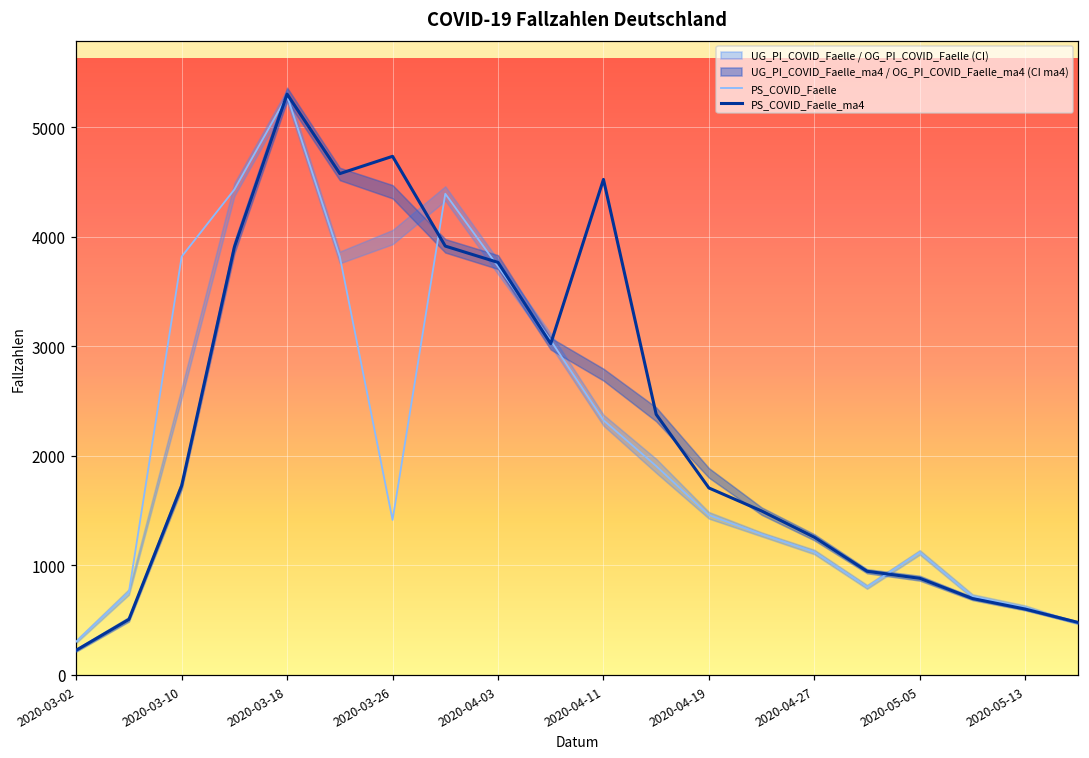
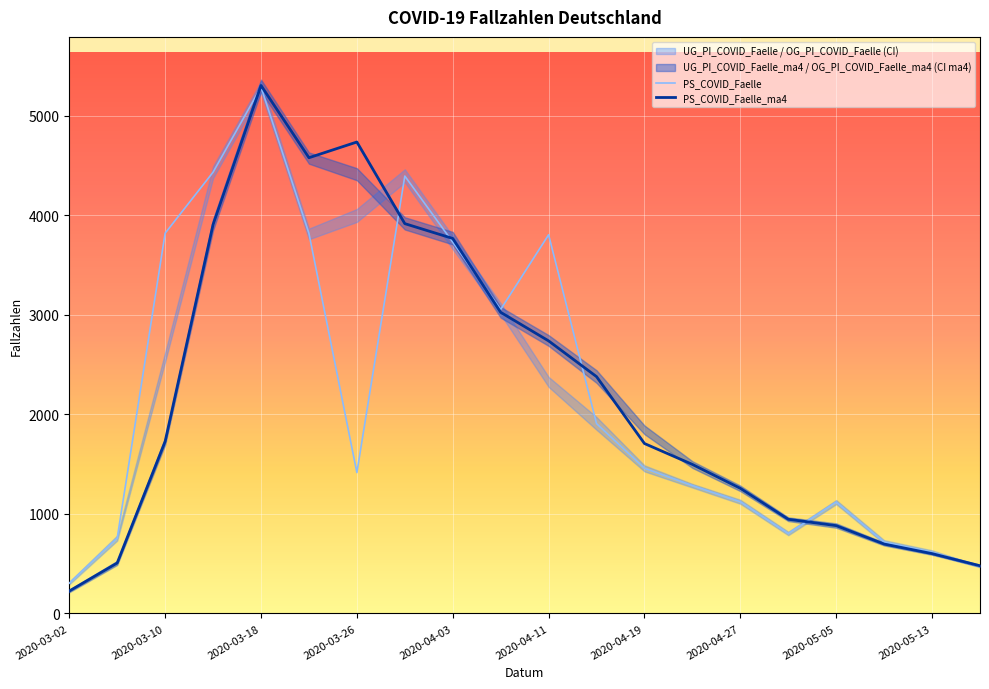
PS_COVID_Faelle, 2020-04-11: 2300 -> 3800
PS_COVID_Faelle_ma4, 2020-04-11: 4500 -> 2700
